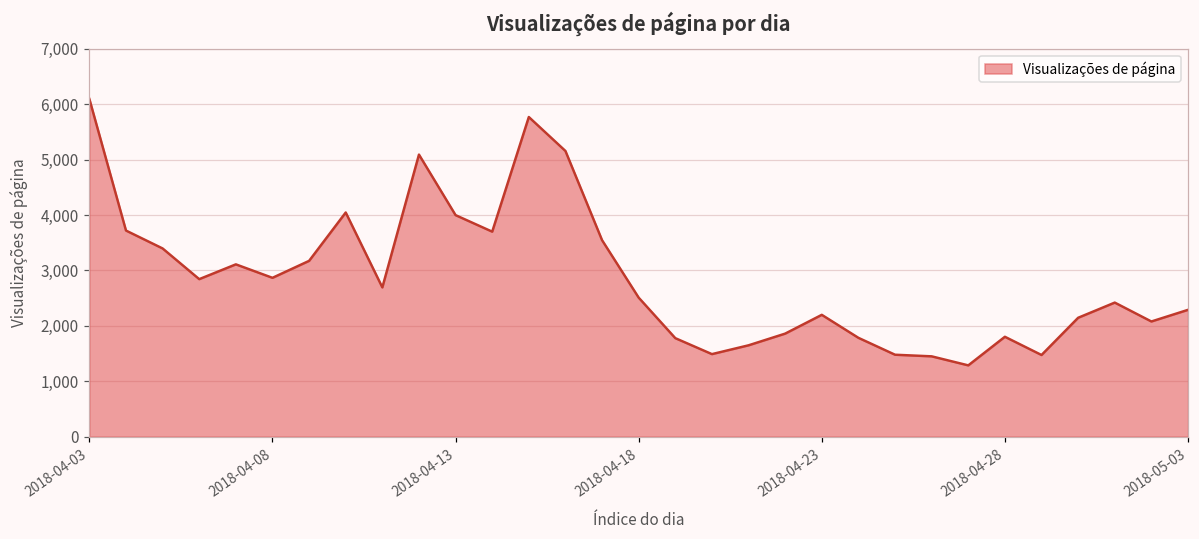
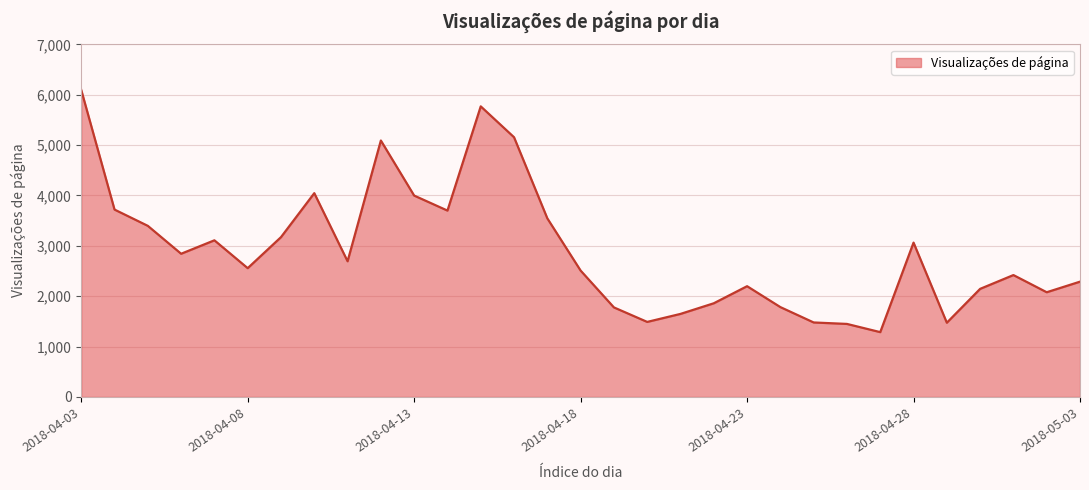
2018-04-08: 2,900 -> 2,600
2018-04-28: 1,800 -> 3,100
